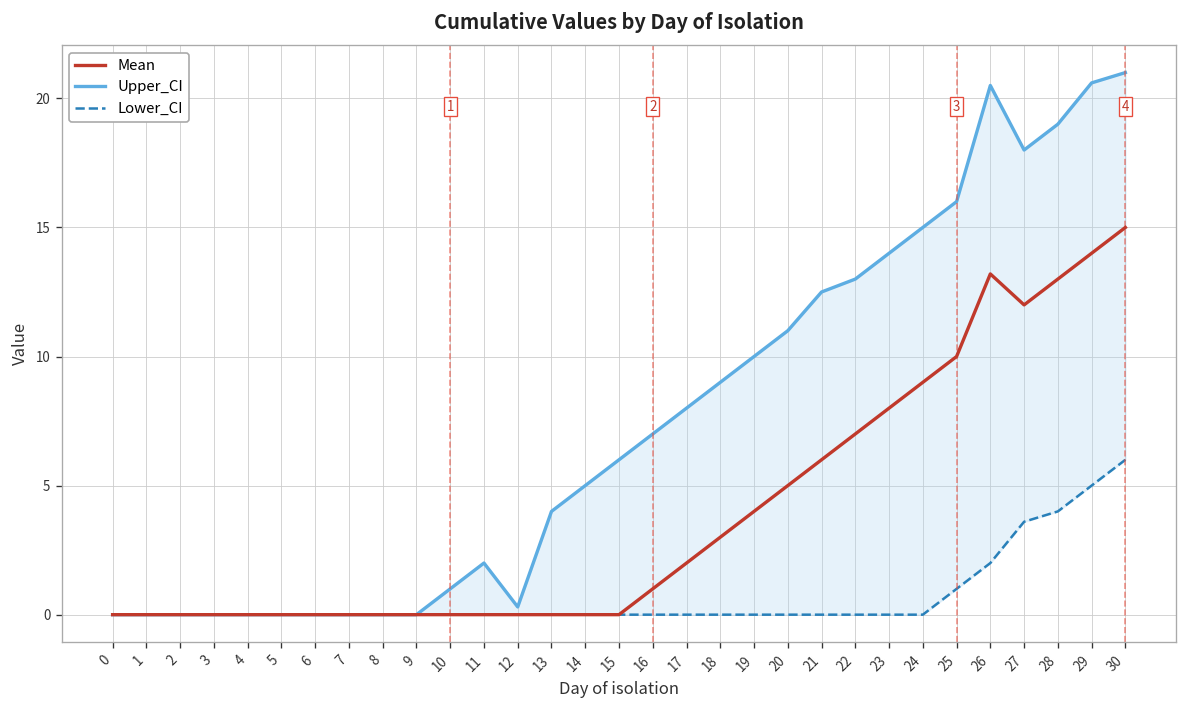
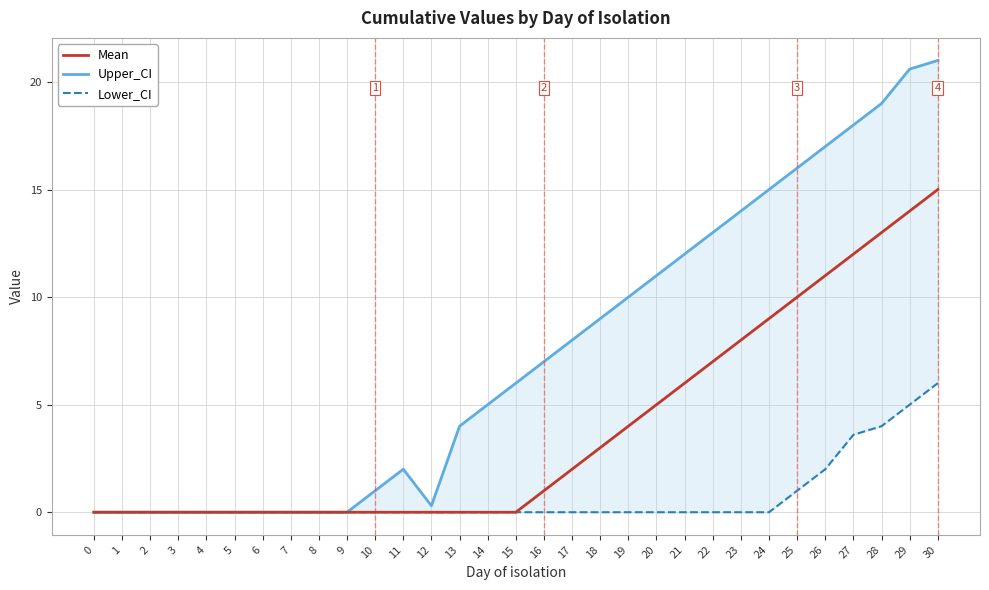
Upper_CI, 21: 12.5 -> 12.0
Mean, 26: 13.2 -> 11.0
Upper_CI, 26: 20.5 -> 17.0
